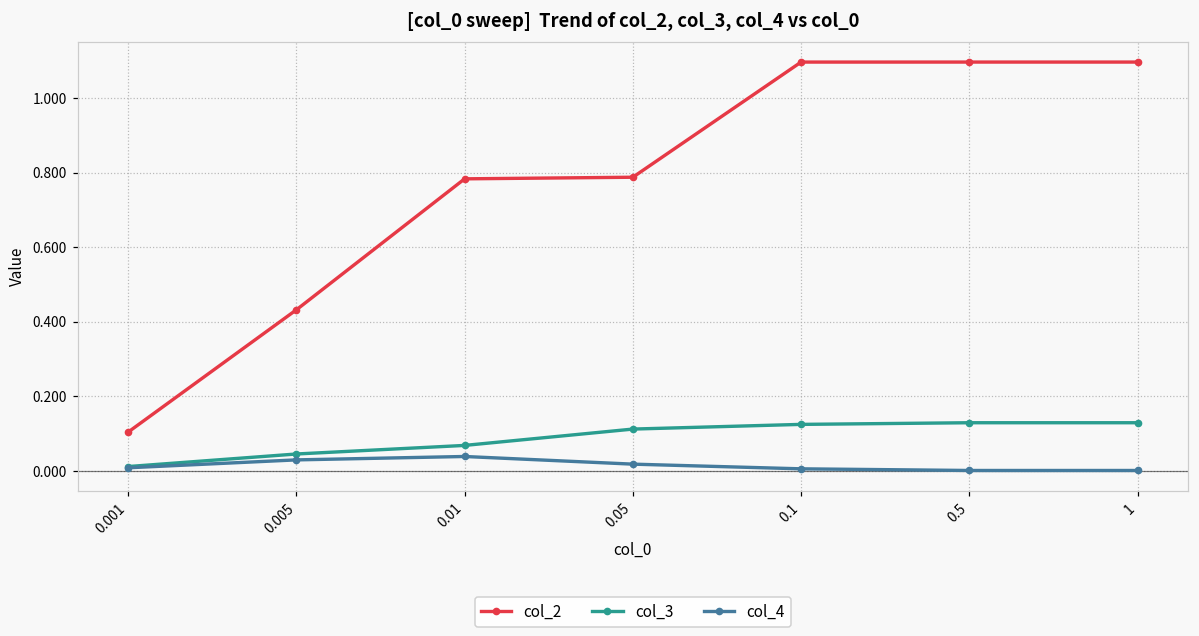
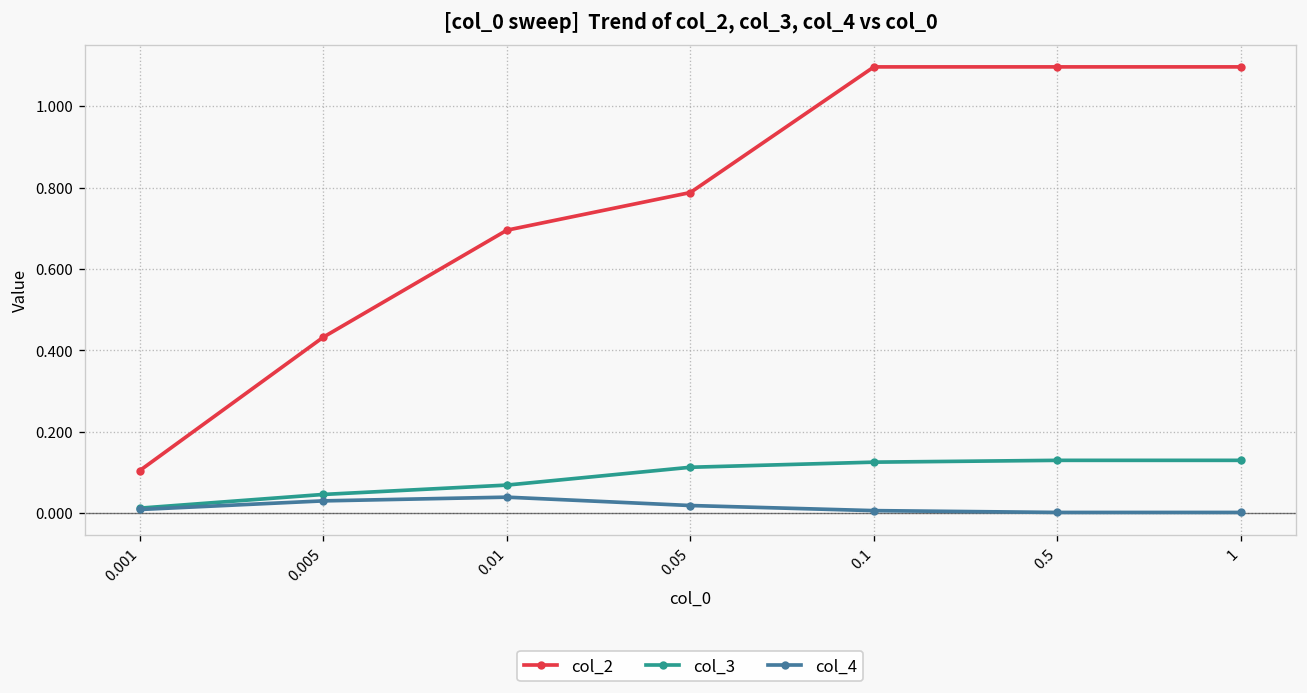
col_2, 0.01: 0.78 -> 0.70
